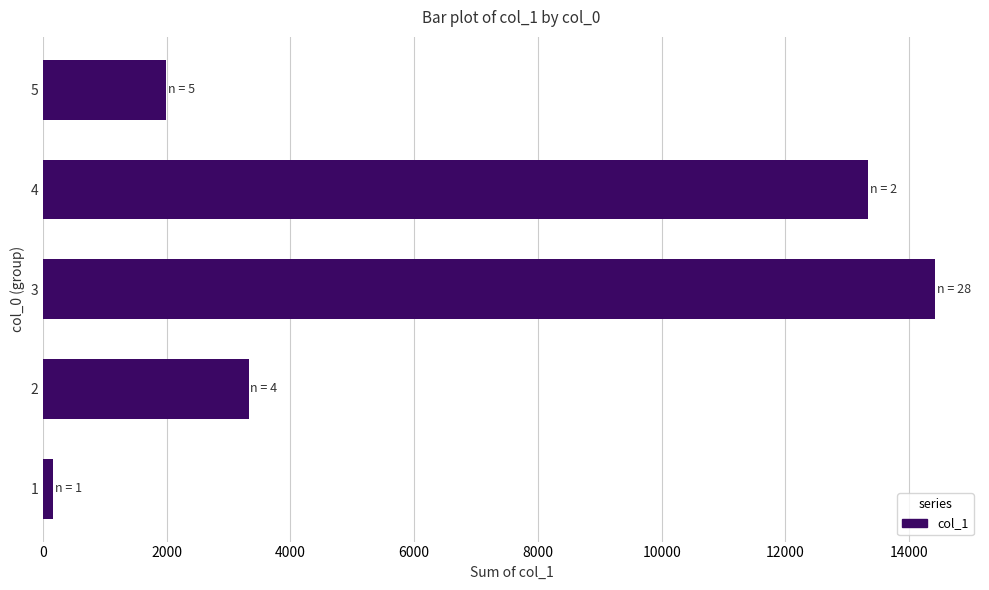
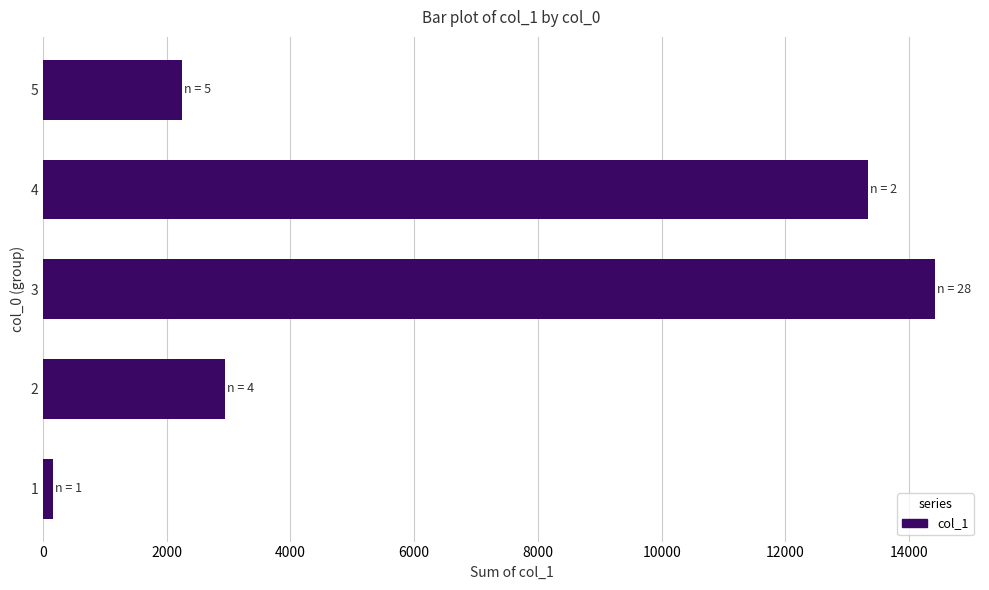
5: 2000 -> 2300
2: 3300 -> 2900
